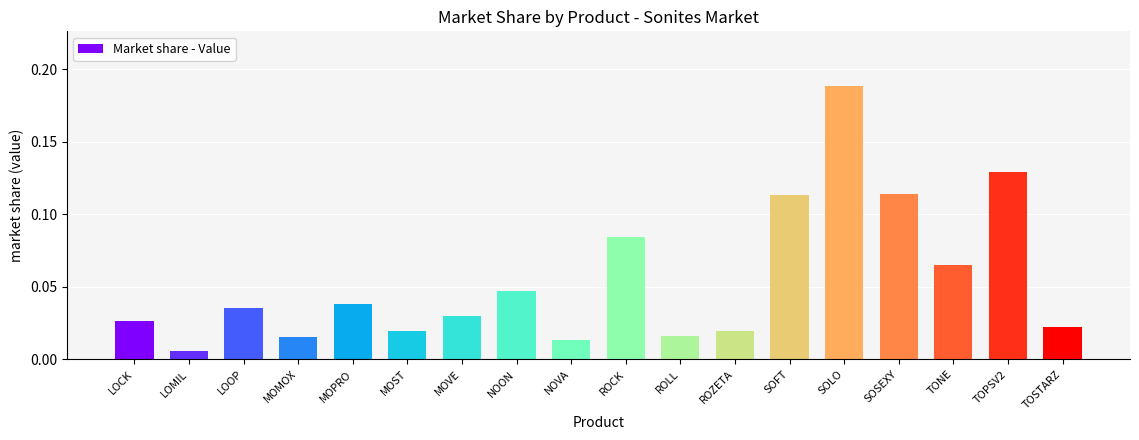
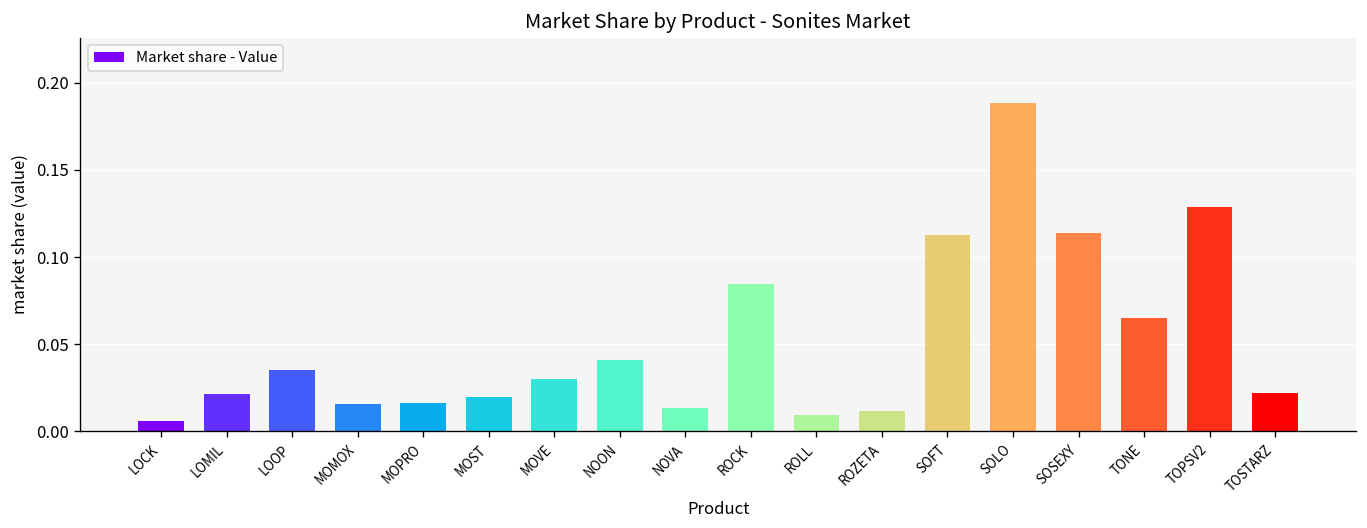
LOCK: 0.027 -> 0.006
LOMIL: 0.005 -> 0.021
MOPRO: 0.038 -> 0.016
NOON: 0.047 -> 0.041
ROLL: 0.016 -> 0.009
ROZETA: 0.019 -> 0.012
